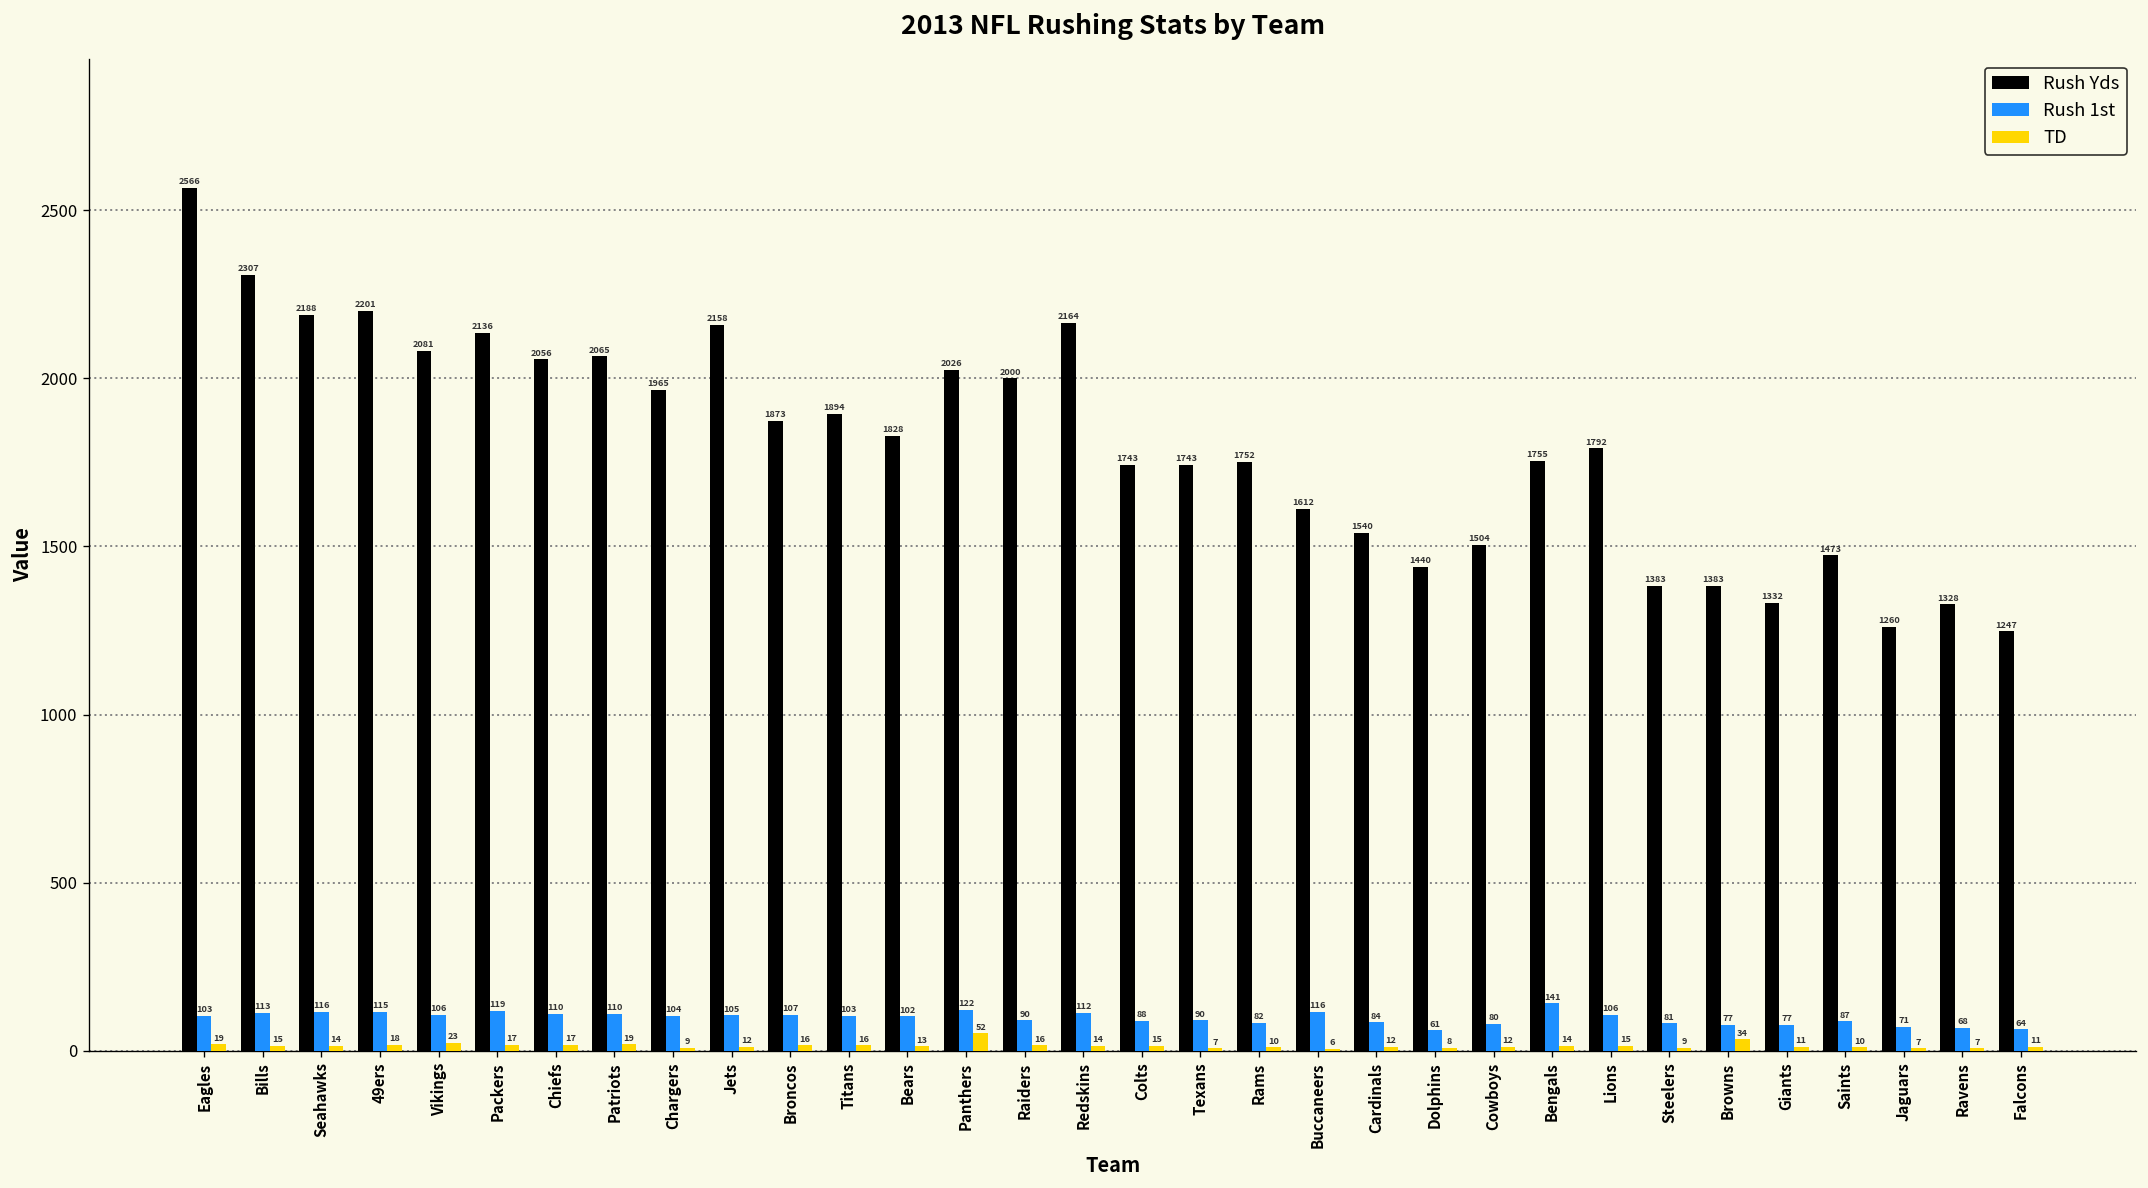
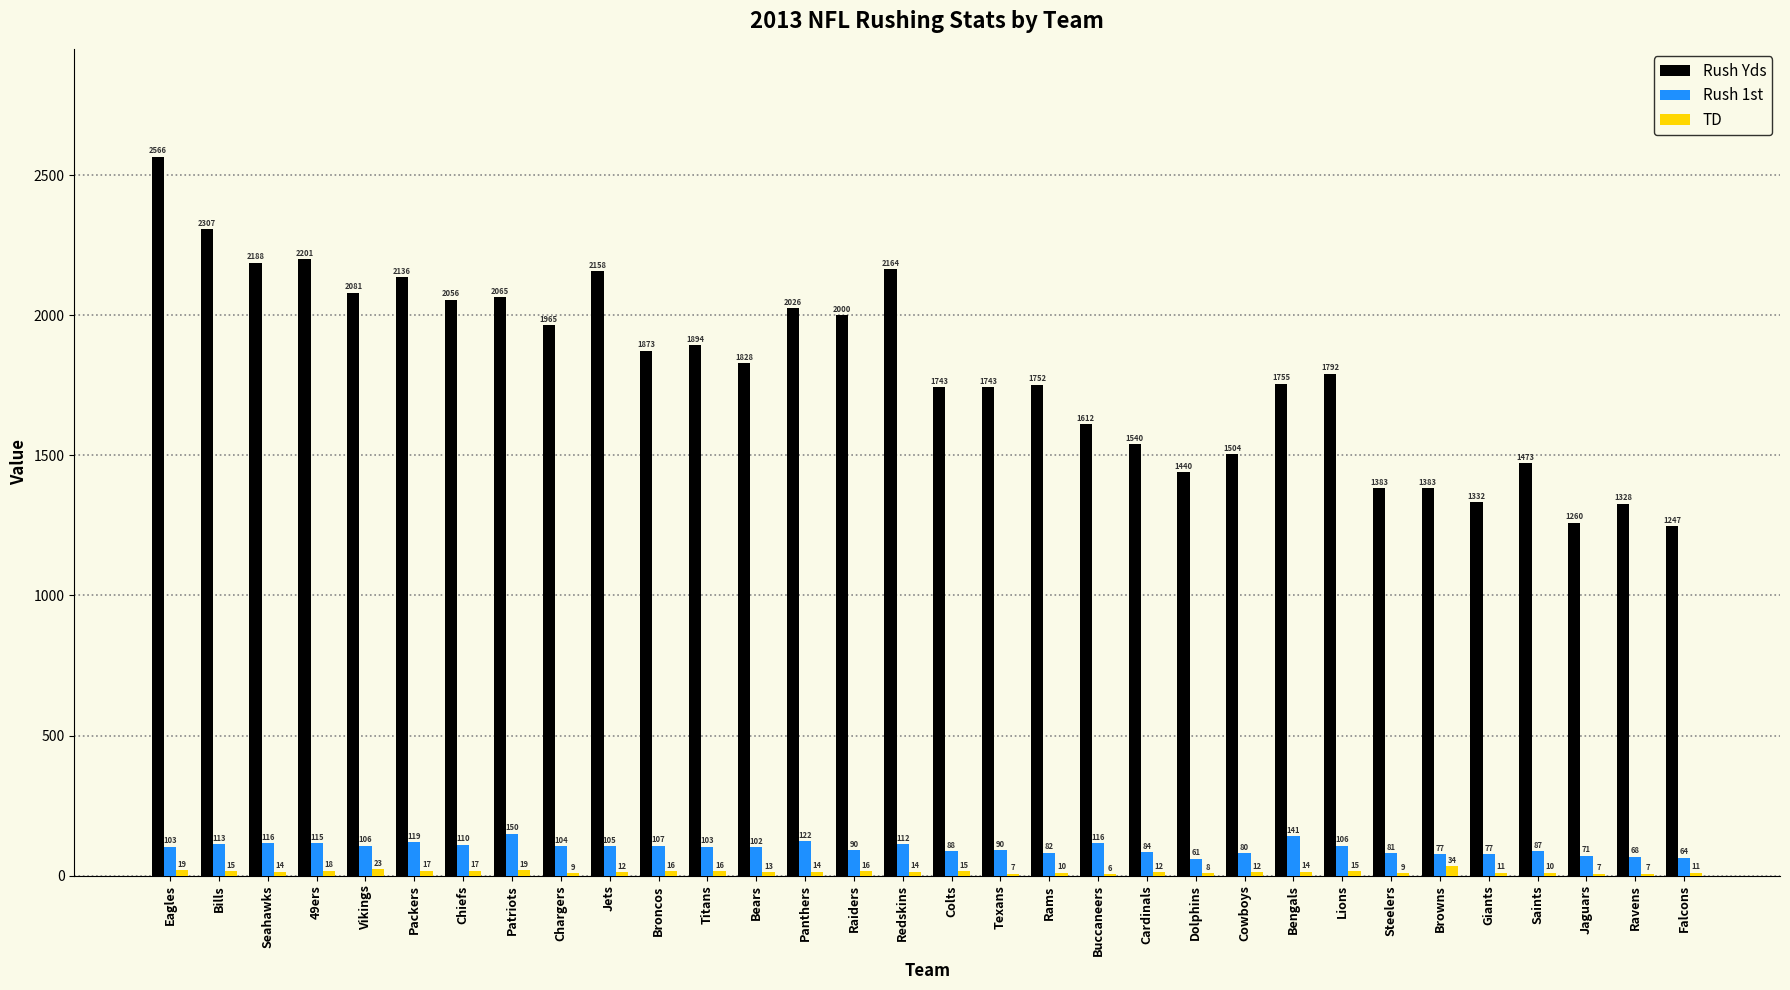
Rush 1st, Patriots: 110 -> 150
TD, Panthers: 52 -> 14
